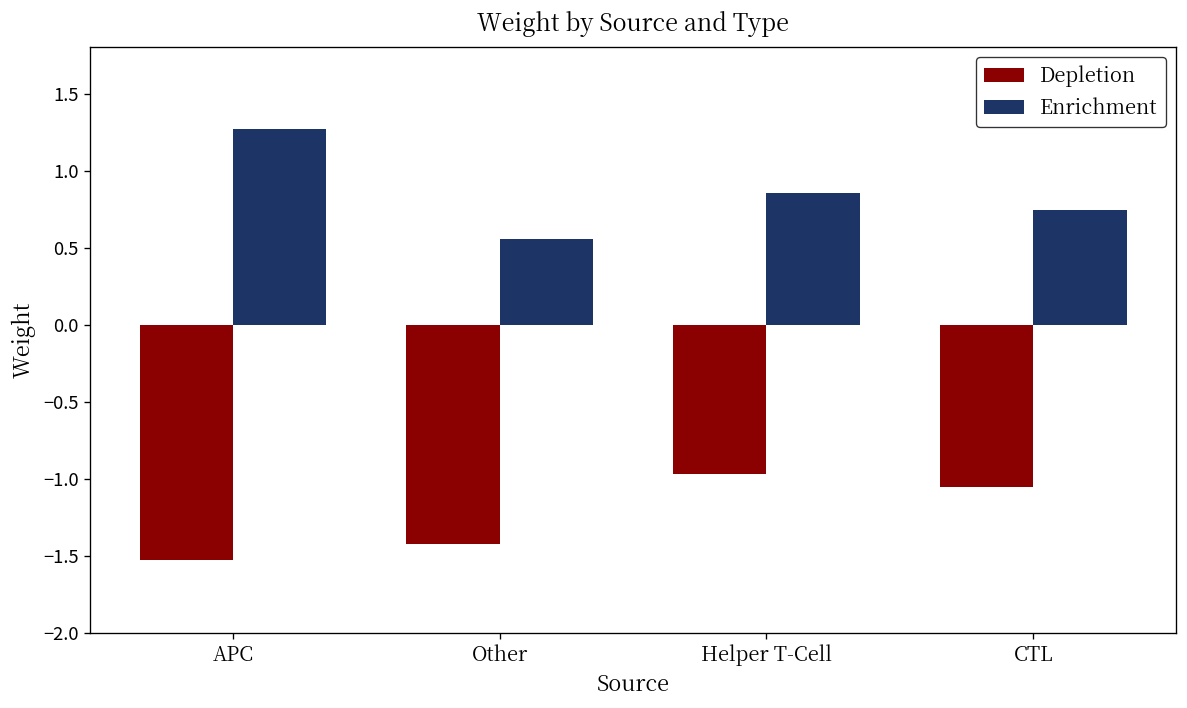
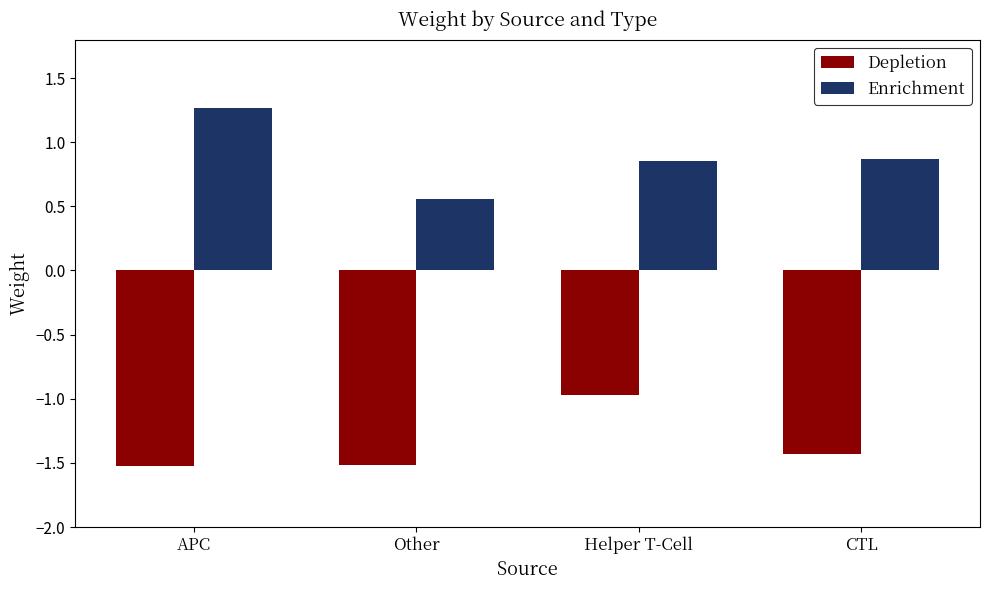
Depletion, Other: -1.42 -> -1.51
Depletion, CTL: -1.06 -> -1.43
Enrichment, CTL: 0.75 -> 0.87
